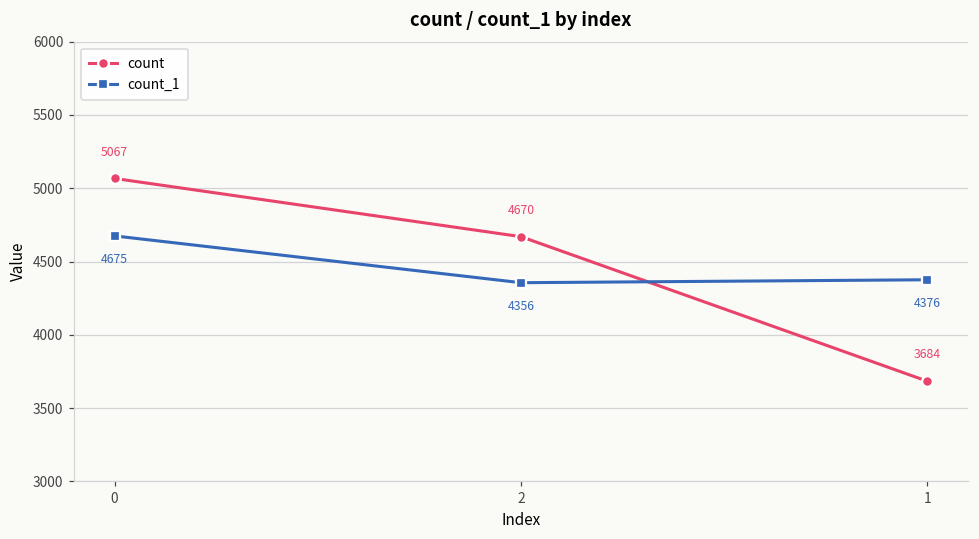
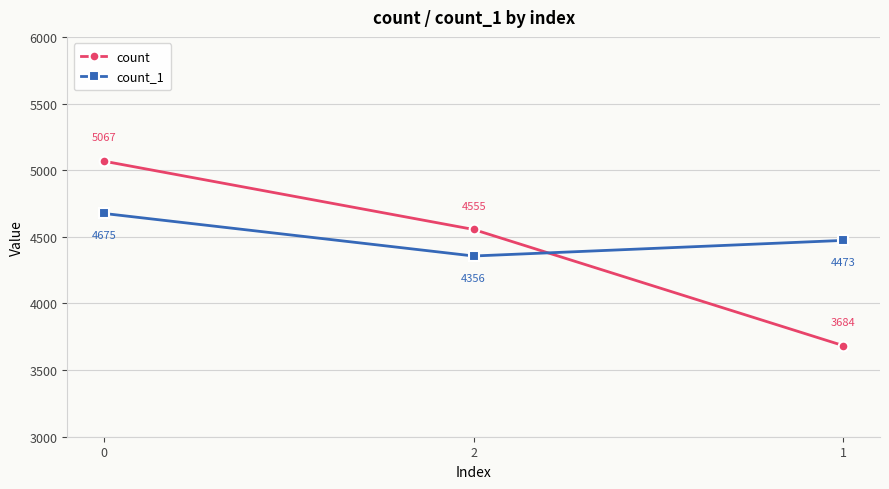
count, 2: 4670 -> 4555
count_1, 1: 4376 -> 4473
